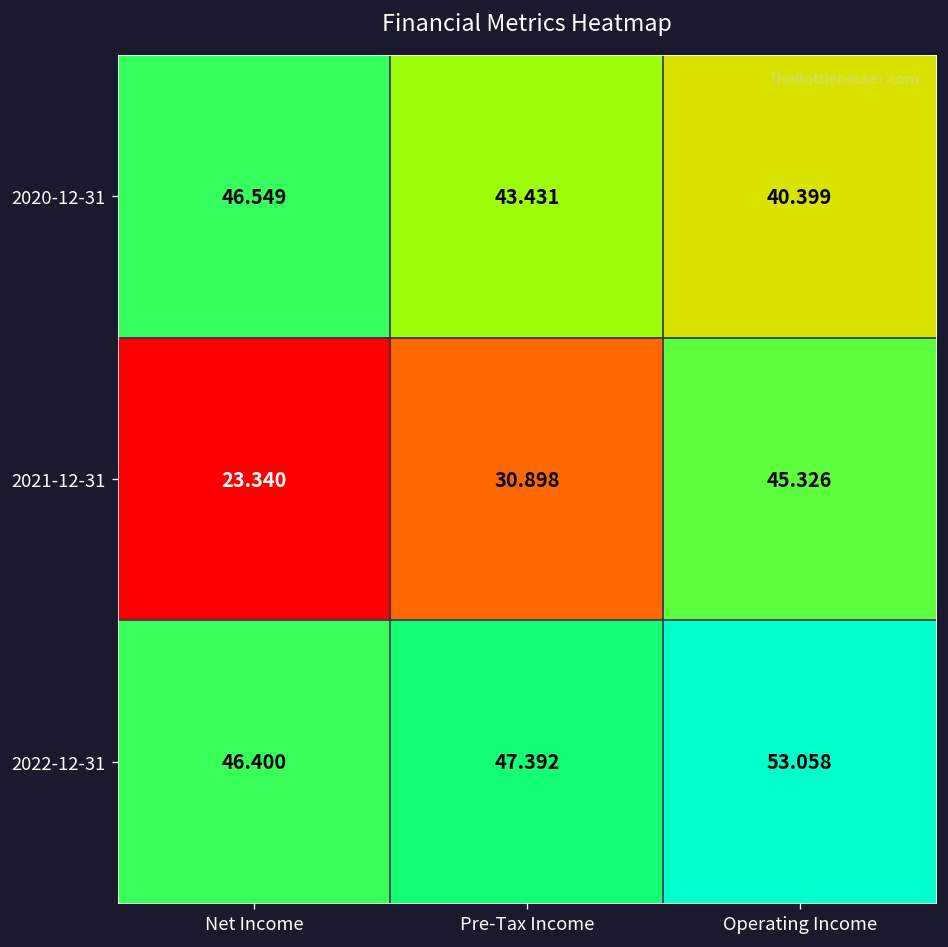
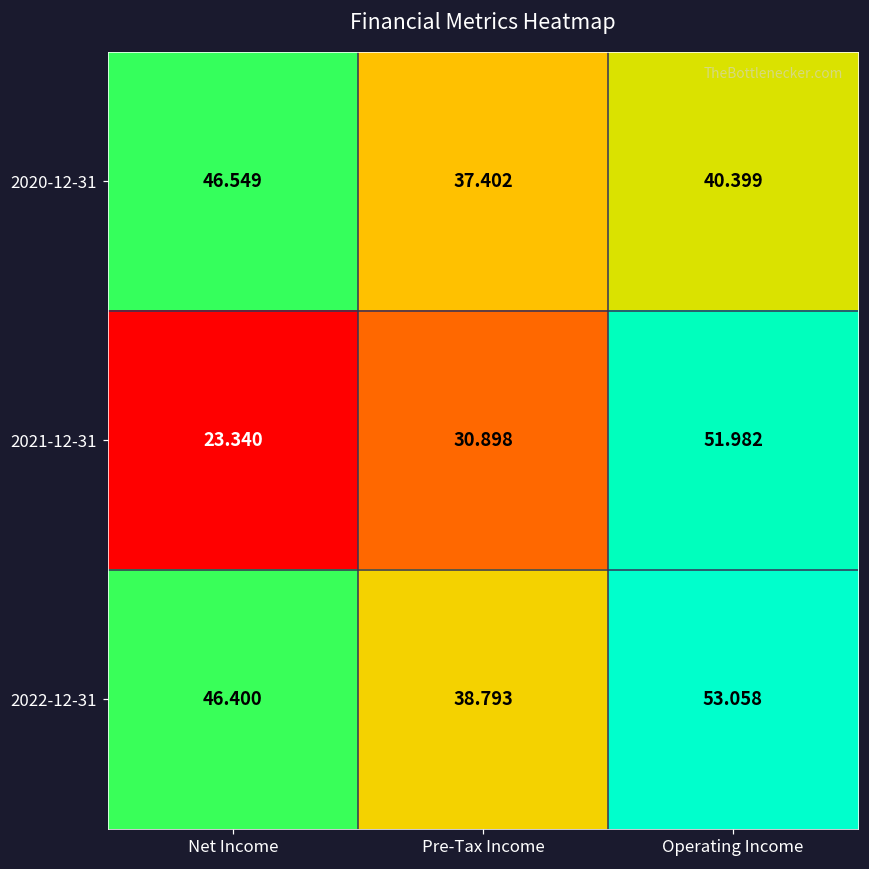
2020-12-31, Pre-Tax Income: 43.431 -> 37.402
2021-12-31, Operating Income: 45.326 -> 51.982
2022-12-31, Pre-Tax Income: 47.392 -> 38.793
